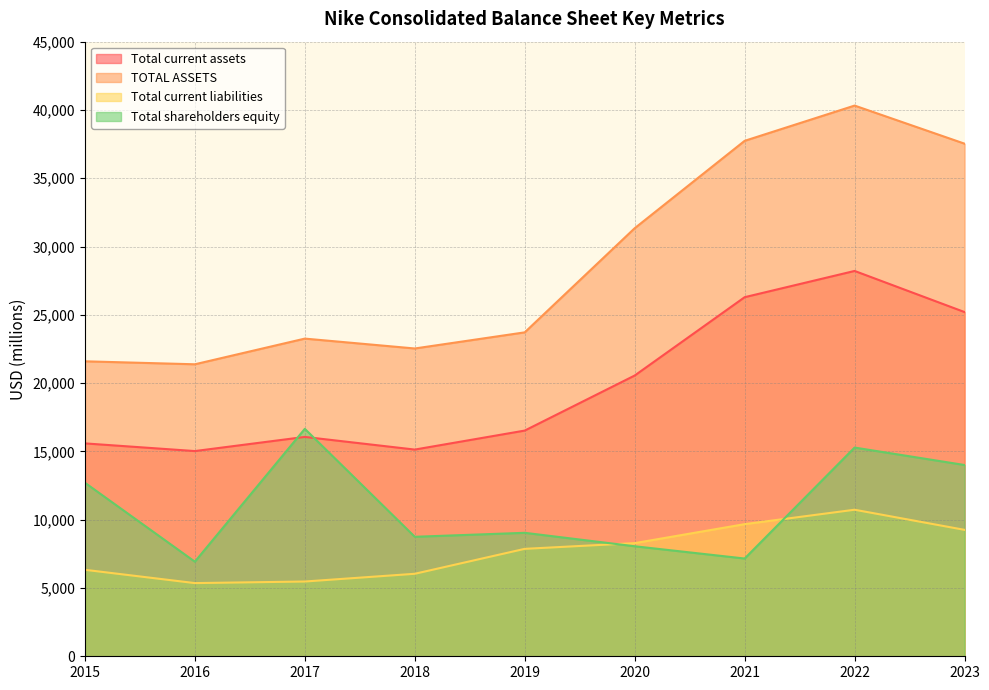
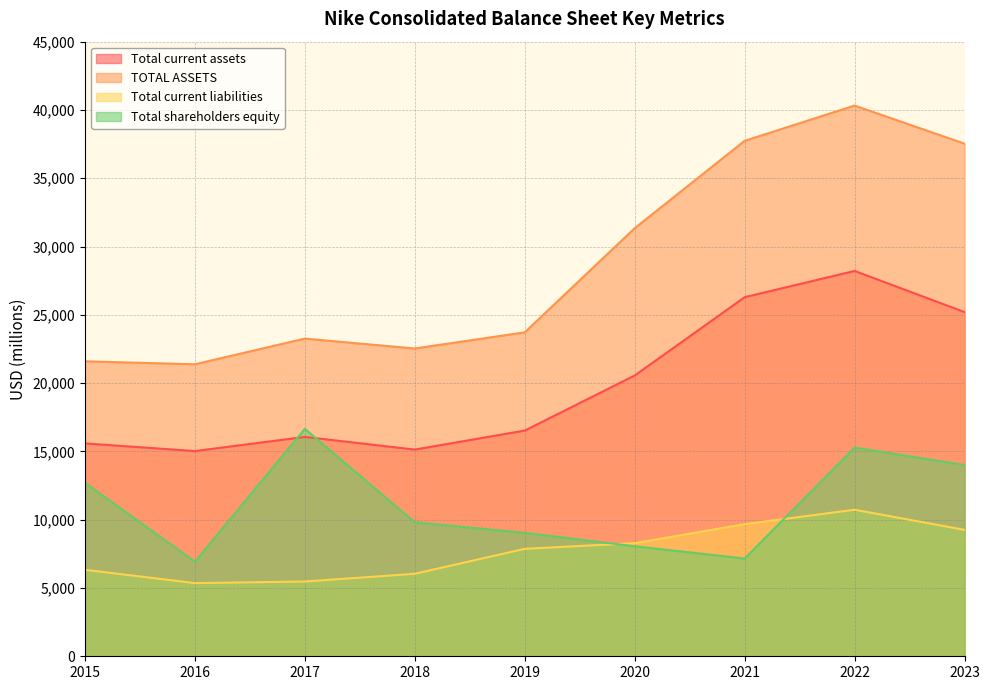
Total shareholders equity, 2018: 8,700 -> 9,800
